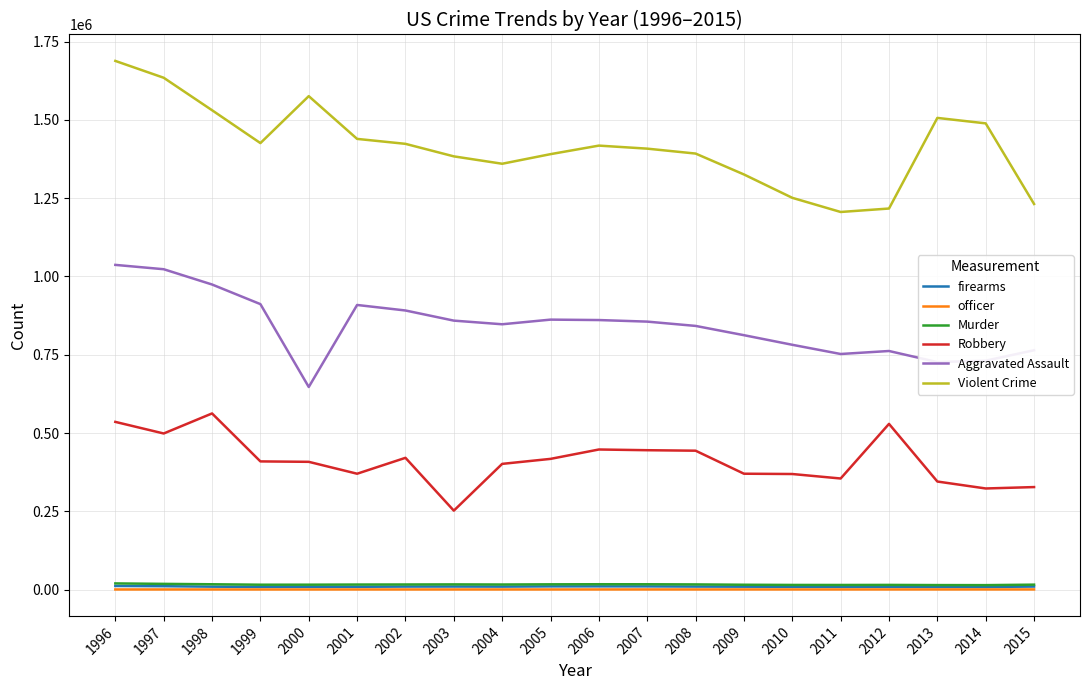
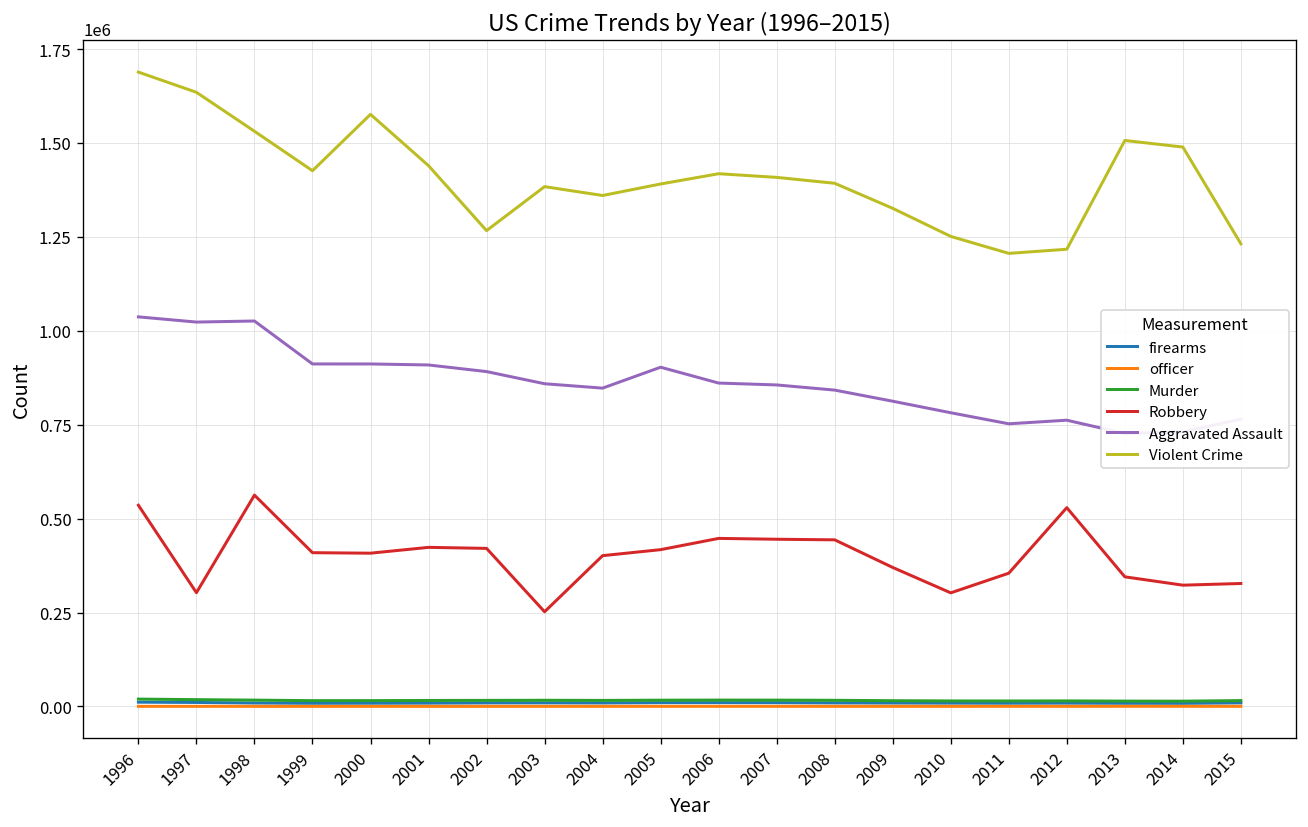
Robbery, 1997: 500000 -> 300000
Aggravated Assault, 1998: 970000 -> 1030000
Aggravated Assault, 2000: 650000 -> 910000
Robbery, 2001: 370000 -> 420000
Violent Crime, 2002: 1420000 -> 1270000
Aggravated Assault, 2005: 860000 -> 900000
Robbery, 2010: 370000 -> 300000
